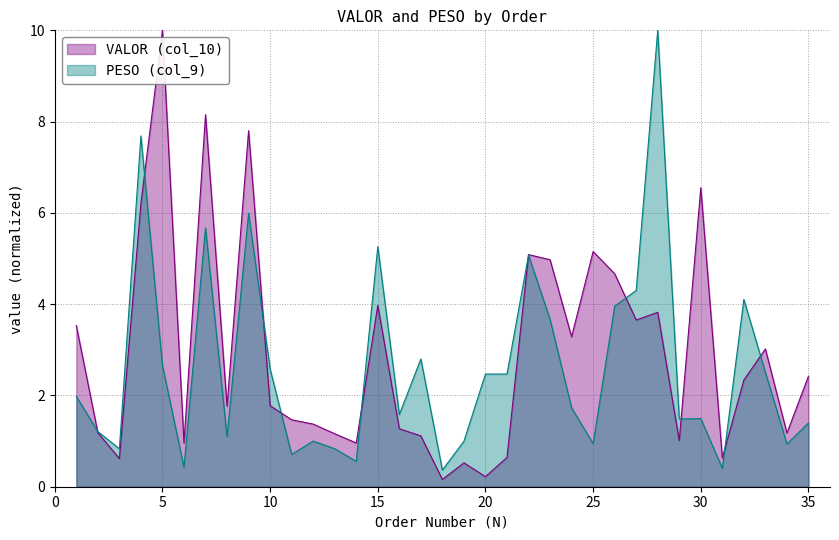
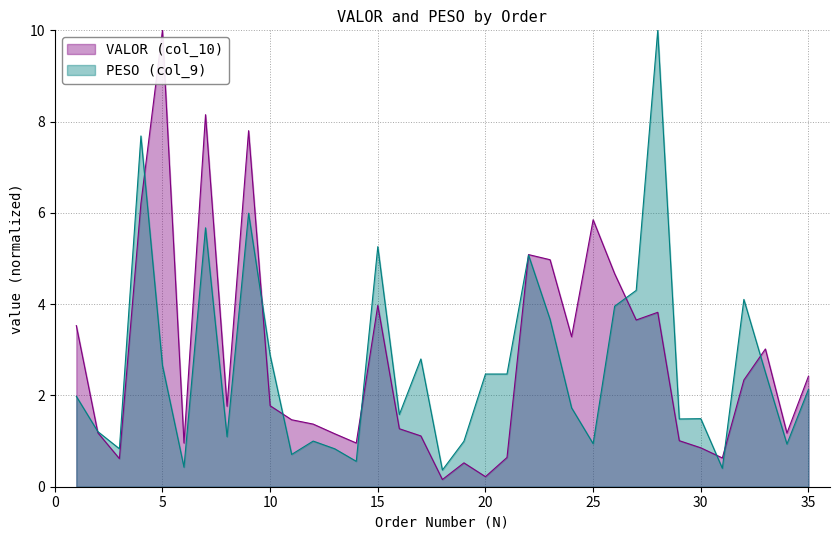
PESO (col_9), 10: 2.6 -> 2.9
VALOR (col_10), 25: 5.2 -> 5.8
VALOR (col_10), 30: 6.6 -> 0.9
PESO (col_9), 35: 1.4 -> 2.1
